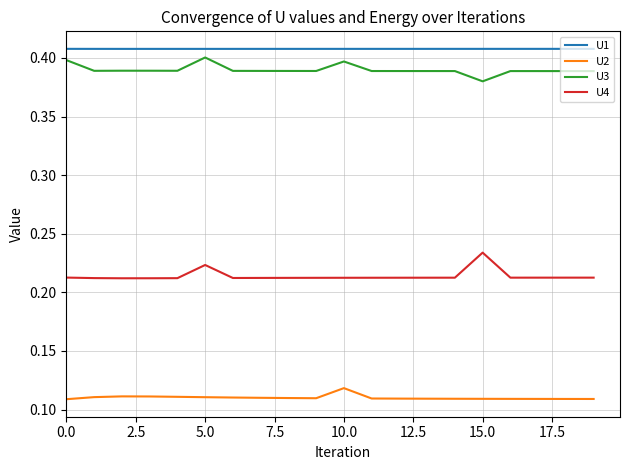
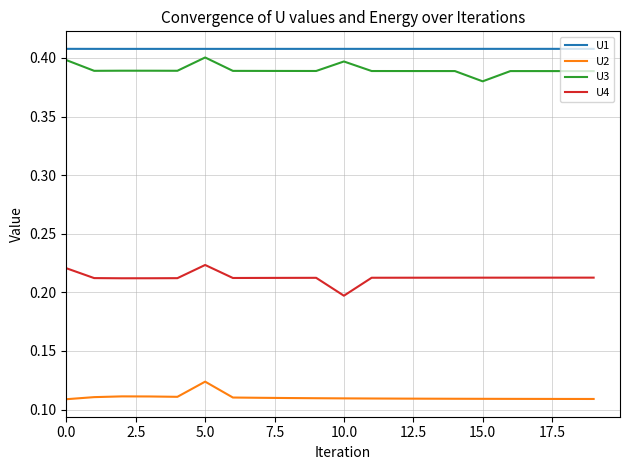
U4, 0.0: 0.213 -> 0.221
U2, 5.0: 0.111 -> 0.124
U2, 10.0: 0.118 -> 0.110
U4, 10.0: 0.212 -> 0.197
U4, 15.0: 0.234 -> 0.213
